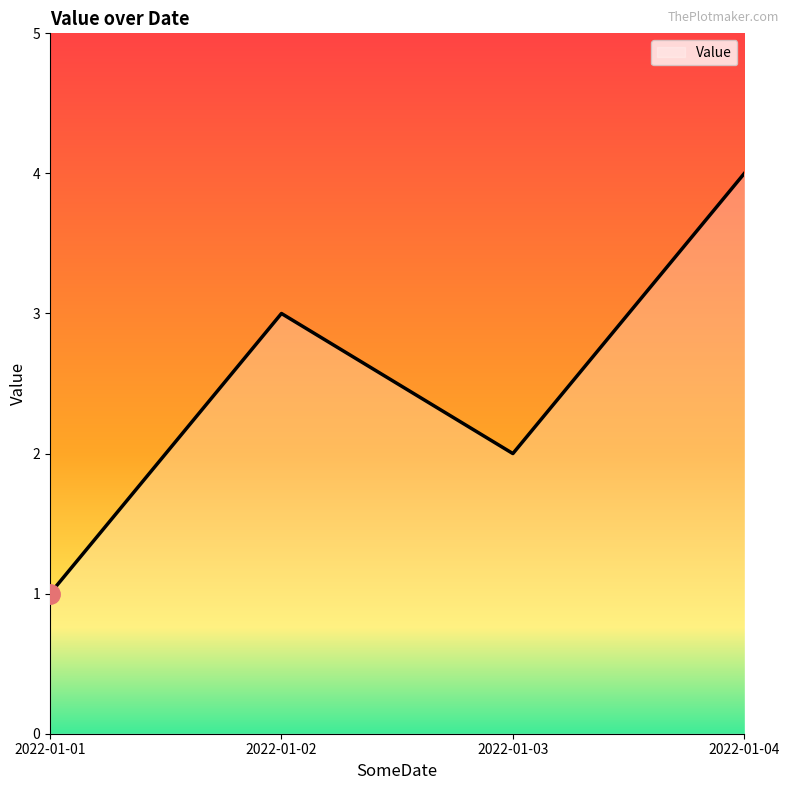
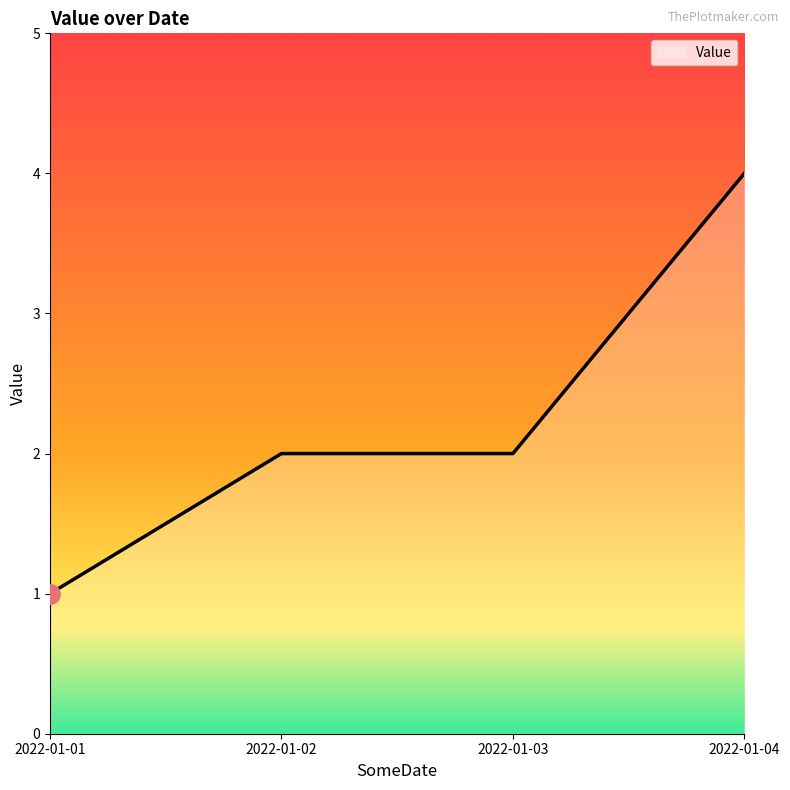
Value, 2022-01-02: 3 -> 2
